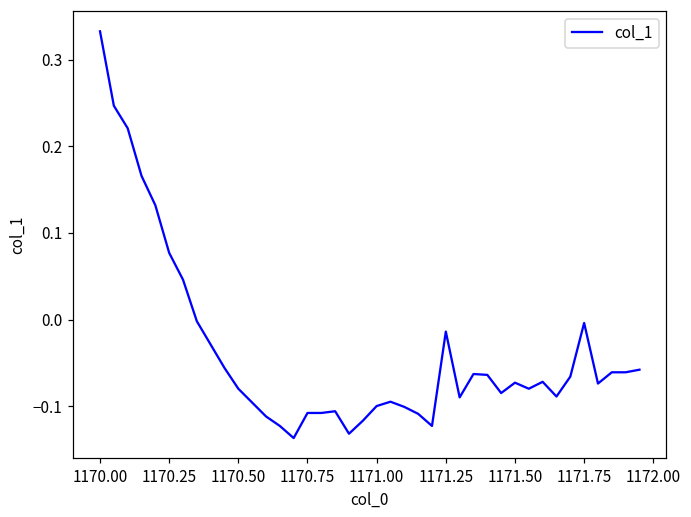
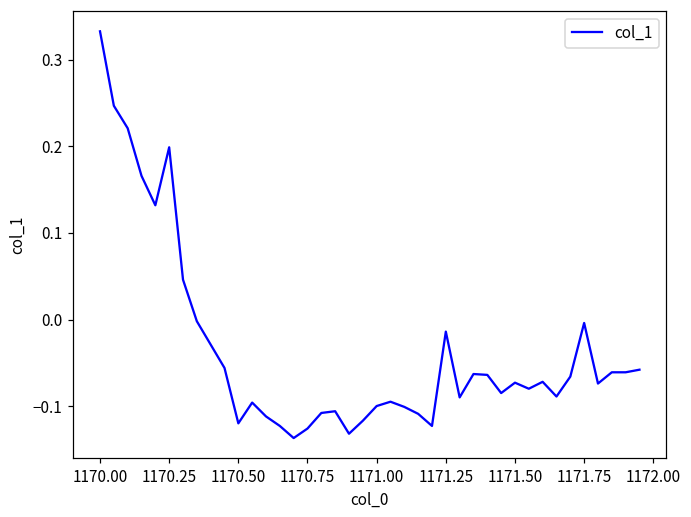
1170.25: 0.08 -> 0.20
1170.50: -0.08 -> -0.12
1170.75: -0.11 -> -0.13
